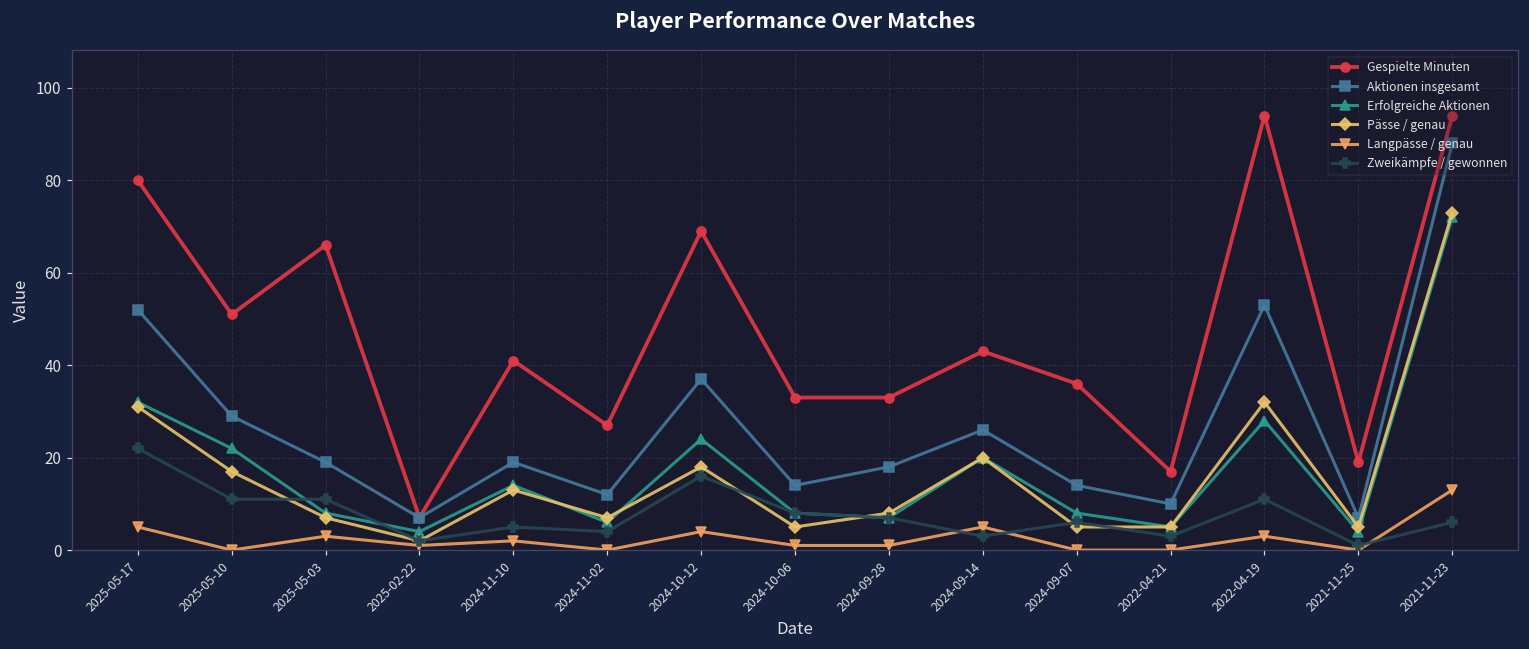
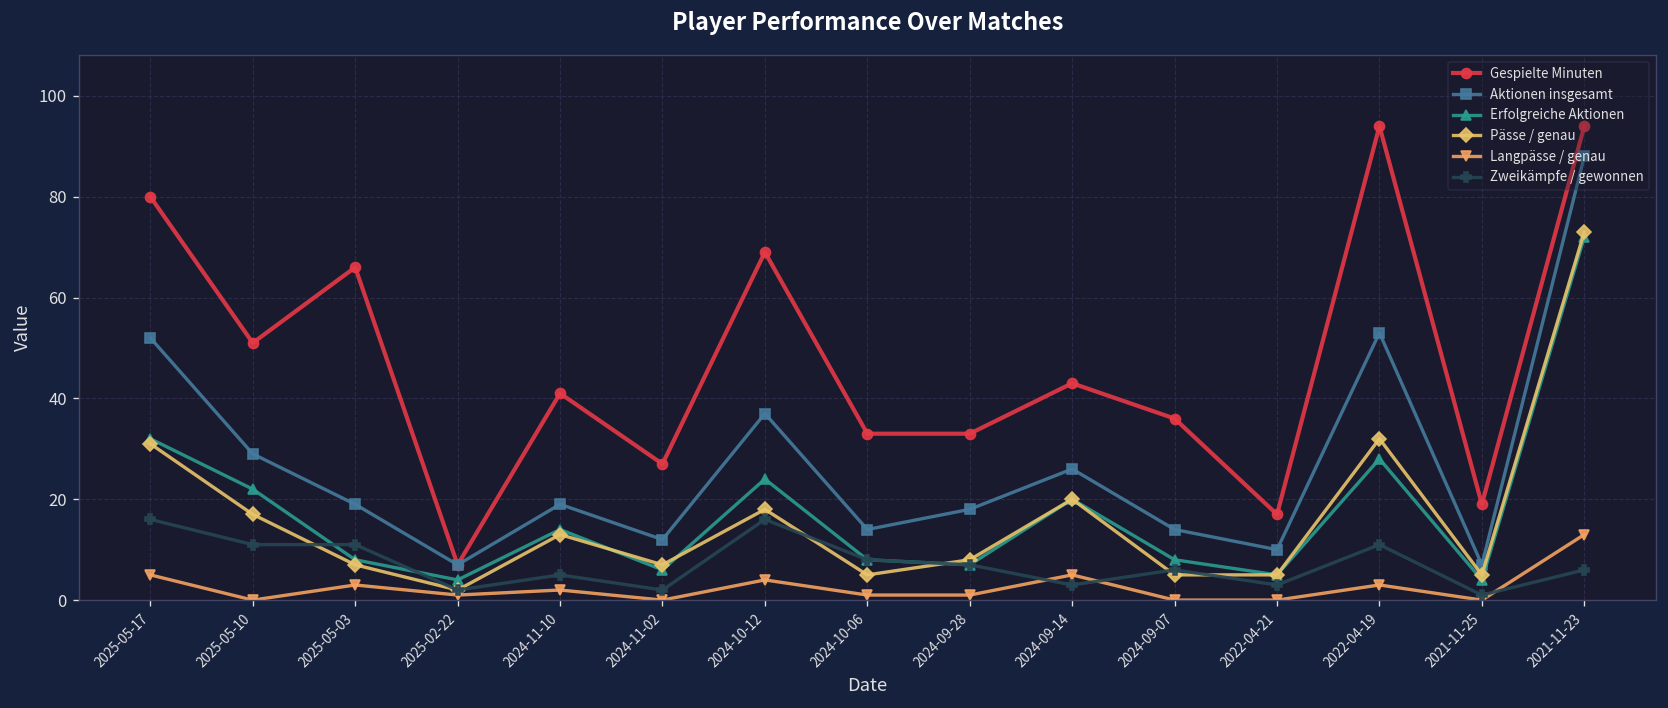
Zweikämpfe / gewonnen, 2025-05-17: 22 -> 16
Zweikämpfe / gewonnen, 2024-11-02: 4 -> 2
